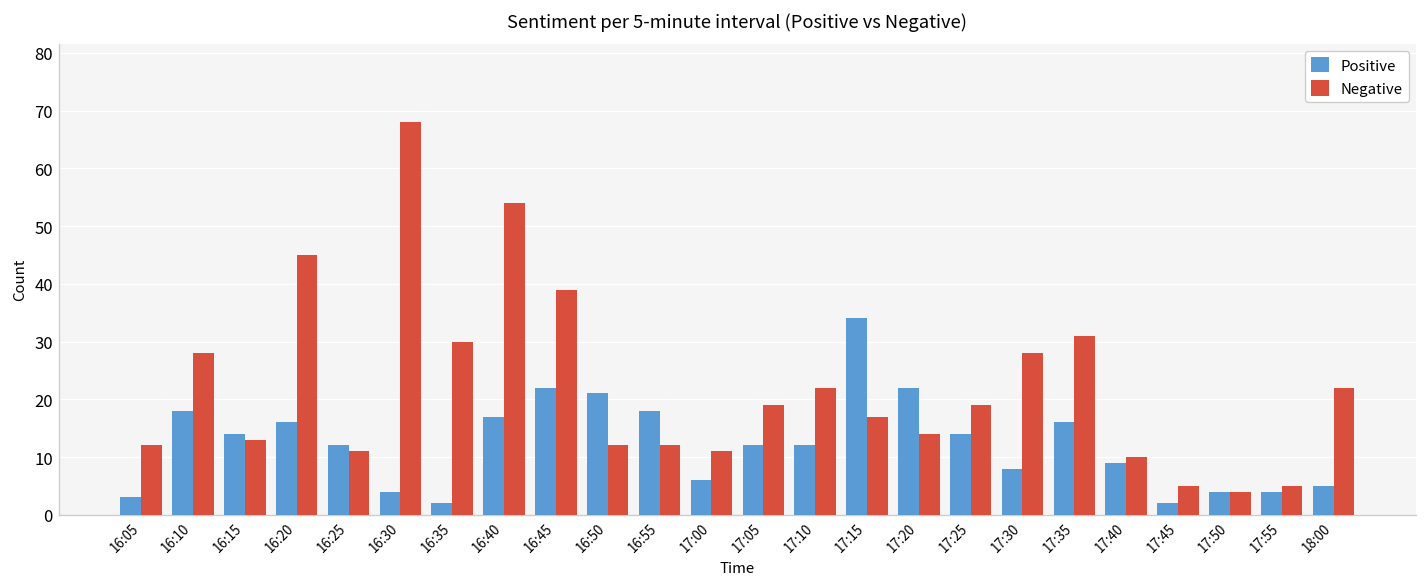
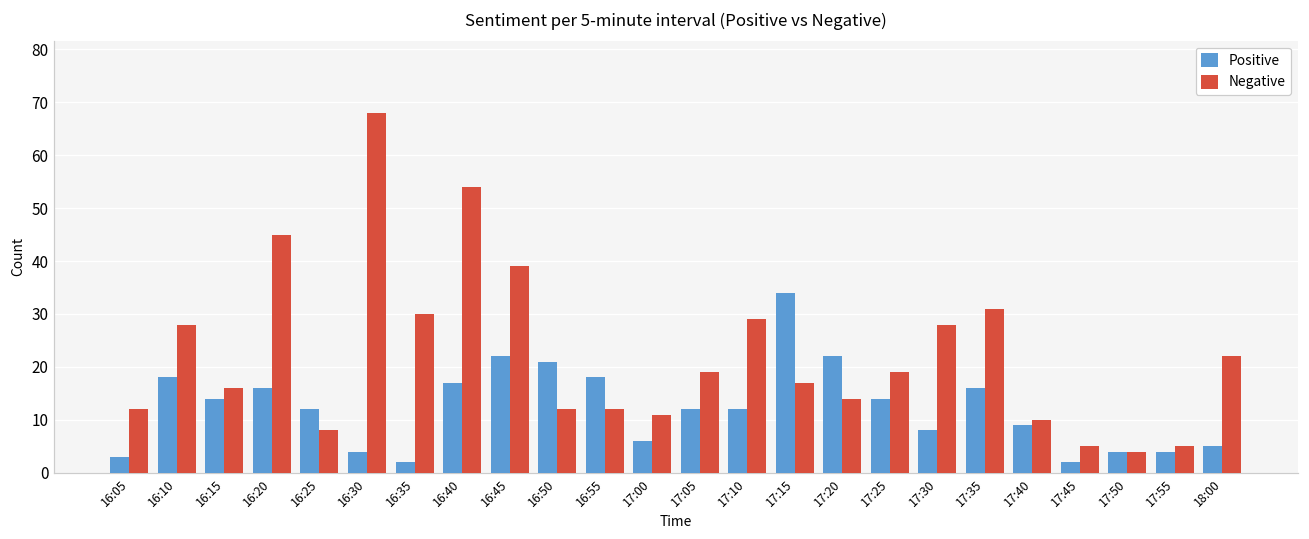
Negative, 16:15: 13 -> 16
Negative, 16:25: 11 -> 8
Negative, 17:10: 22 -> 29
